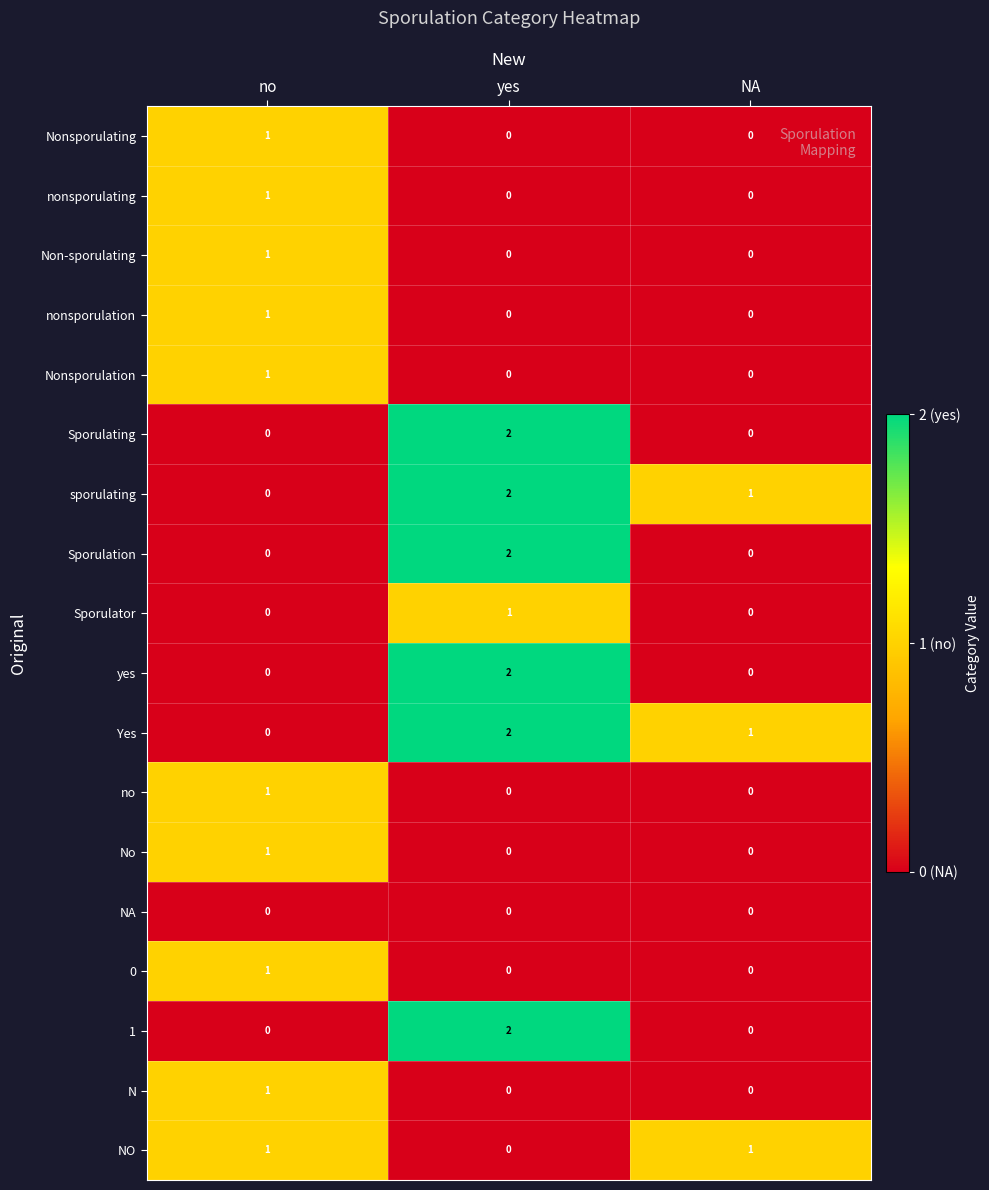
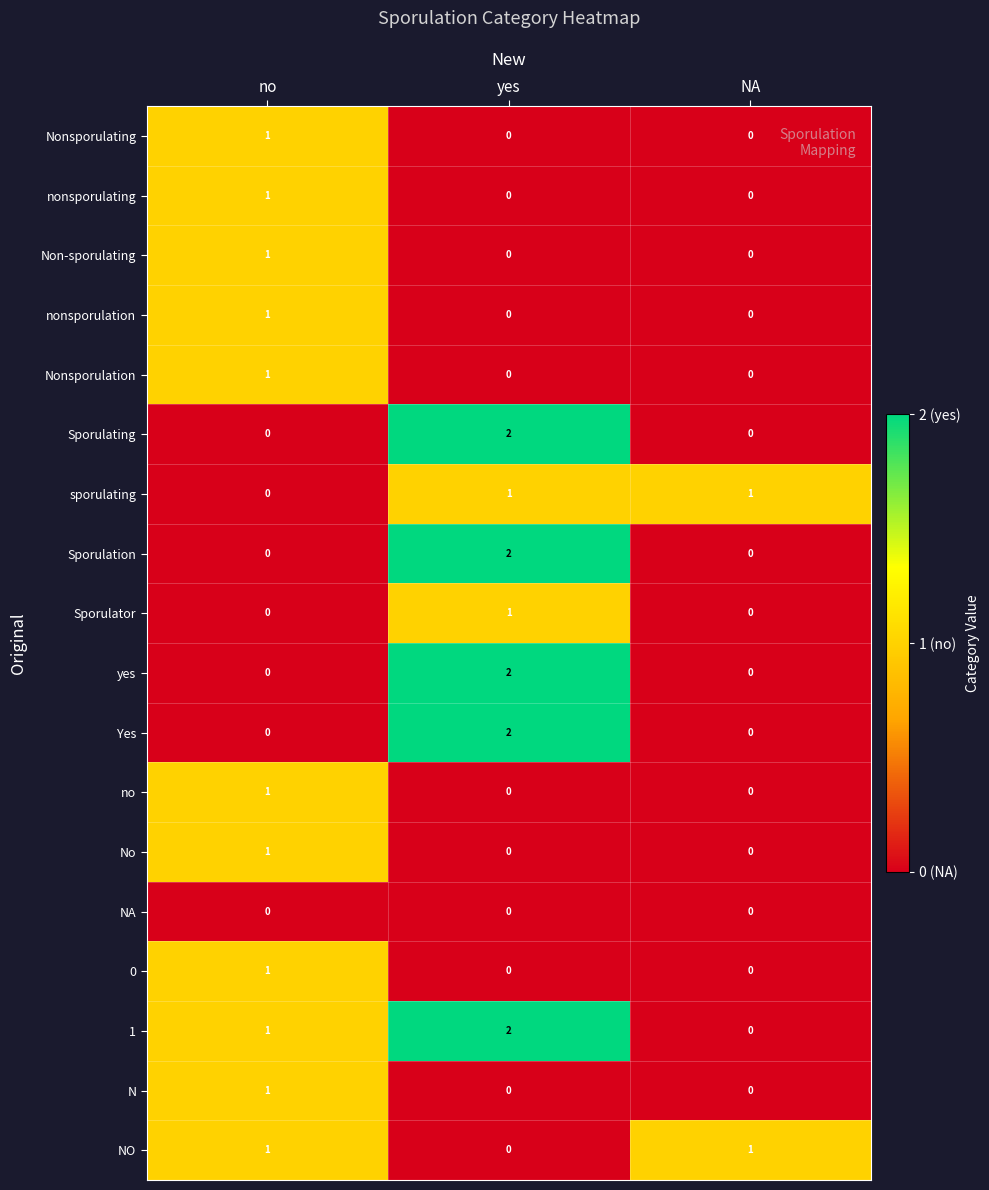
sporulating, yes: 2 -> 1
Yes, NA: 1 -> 0
1, no: 0 -> 1
